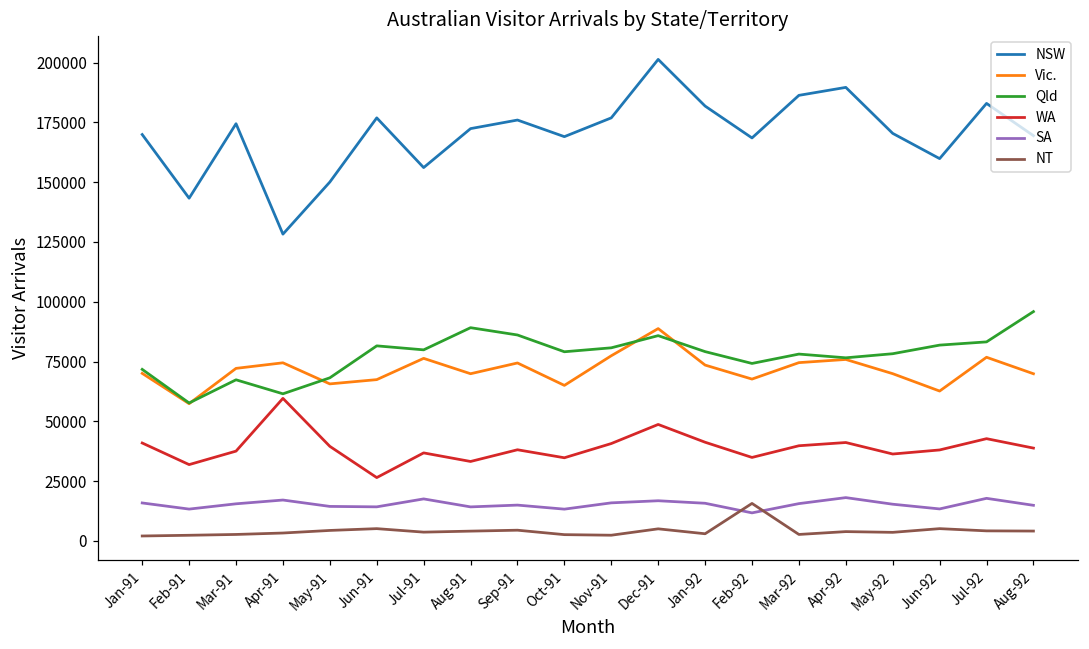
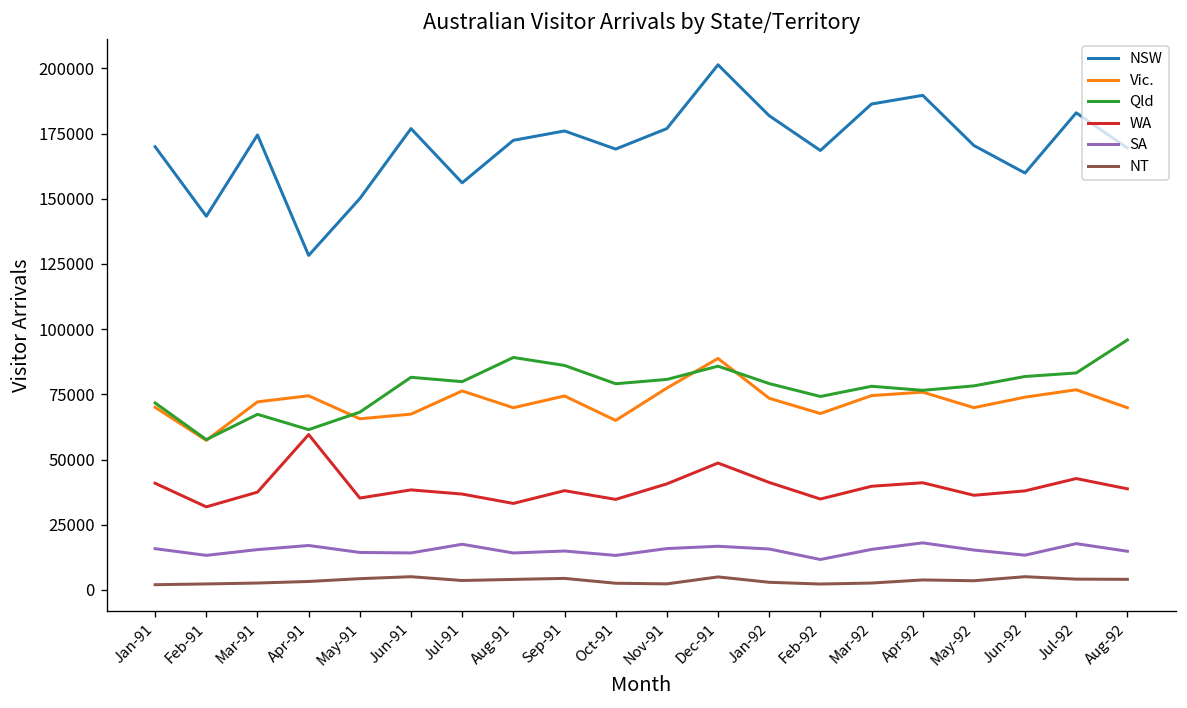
WA, May-91: 40000 -> 35000
WA, Jun-91: 26000 -> 38000
NT, Feb-92: 16000 -> 2000
Vic., Jun-92: 63000 -> 74000
